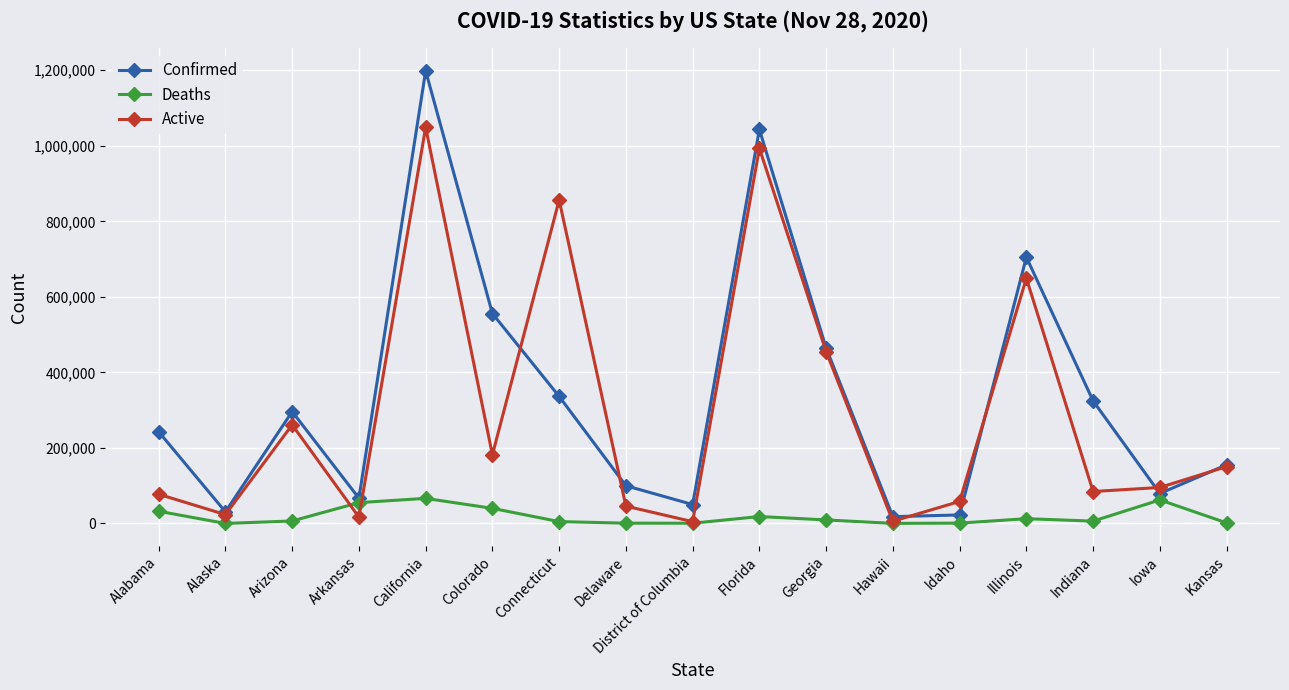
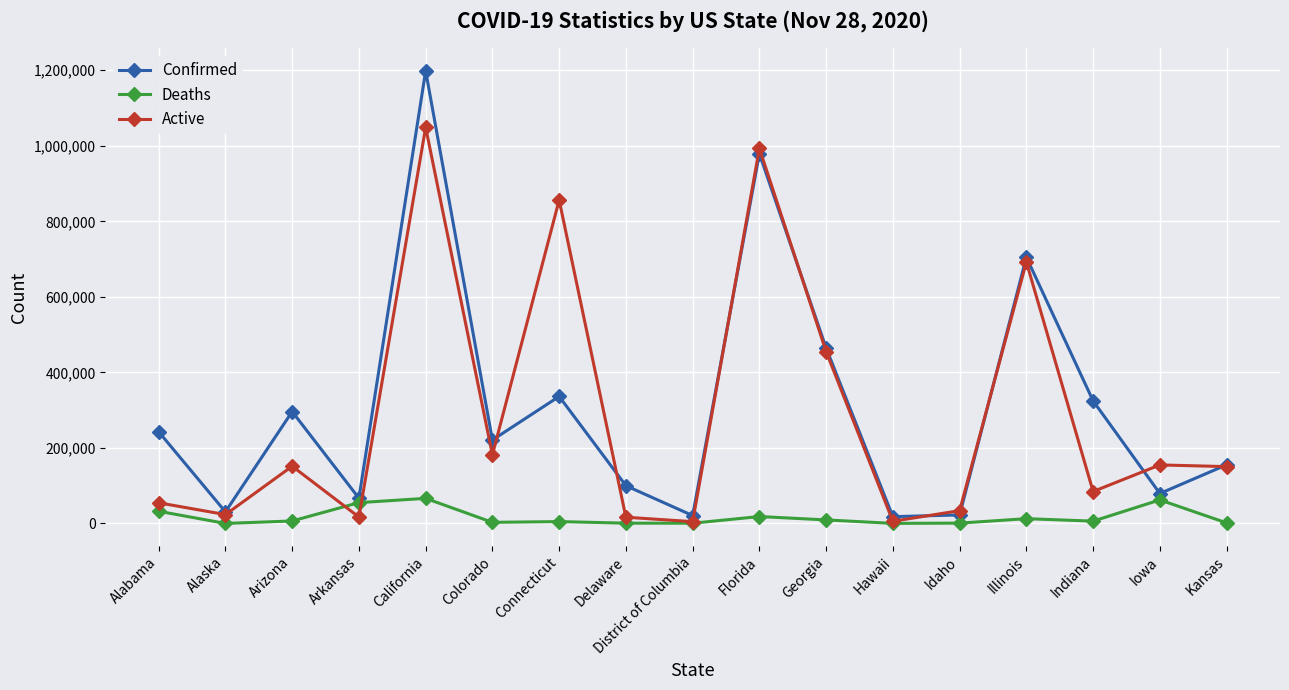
Active, Alabama: 80,000 -> 50,000
Active, Arizona: 260,000 -> 150,000
Confirmed, Colorado: 560,000 -> 220,000
Deaths, Colorado: 40,000 -> 0
Active, Delaware: 50,000 -> 20,000
Confirmed, District of Columbia: 50,000 -> 20,000
Confirmed, Florida: 1,040,000 -> 980,000
Active, Idaho: 60,000 -> 30,000
Active, Illinois: 650,000 -> 690,000
Active, Iowa: 100,000 -> 160,000
